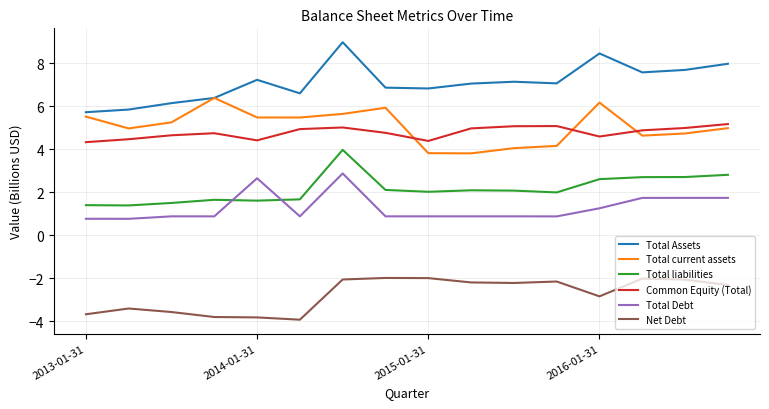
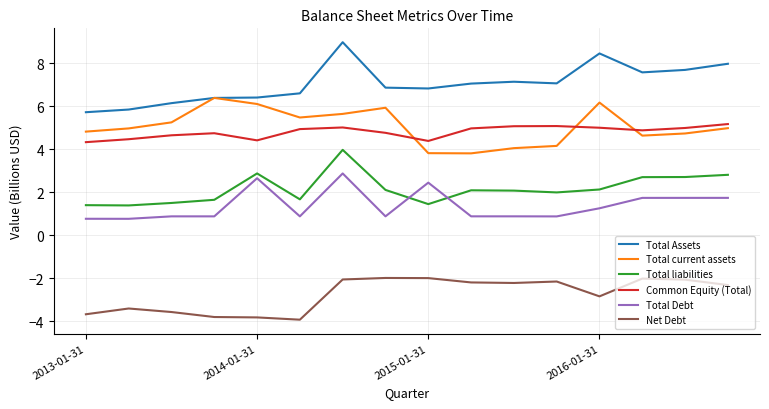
Total current assets, 2013-01-31: 5.5 -> 4.8
Total Assets, 2014-01-31: 7.2 -> 6.4
Total current assets, 2014-01-31: 5.5 -> 6.1
Total liabilities, 2014-01-31: 1.6 -> 2.9
Total liabilities, 2015-01-31: 2.0 -> 1.4
Total Debt, 2015-01-31: 0.9 -> 2.4
Total liabilities, 2016-01-31: 2.6 -> 2.1
Common Equity (Total), 2016-01-31: 4.6 -> 5.0
